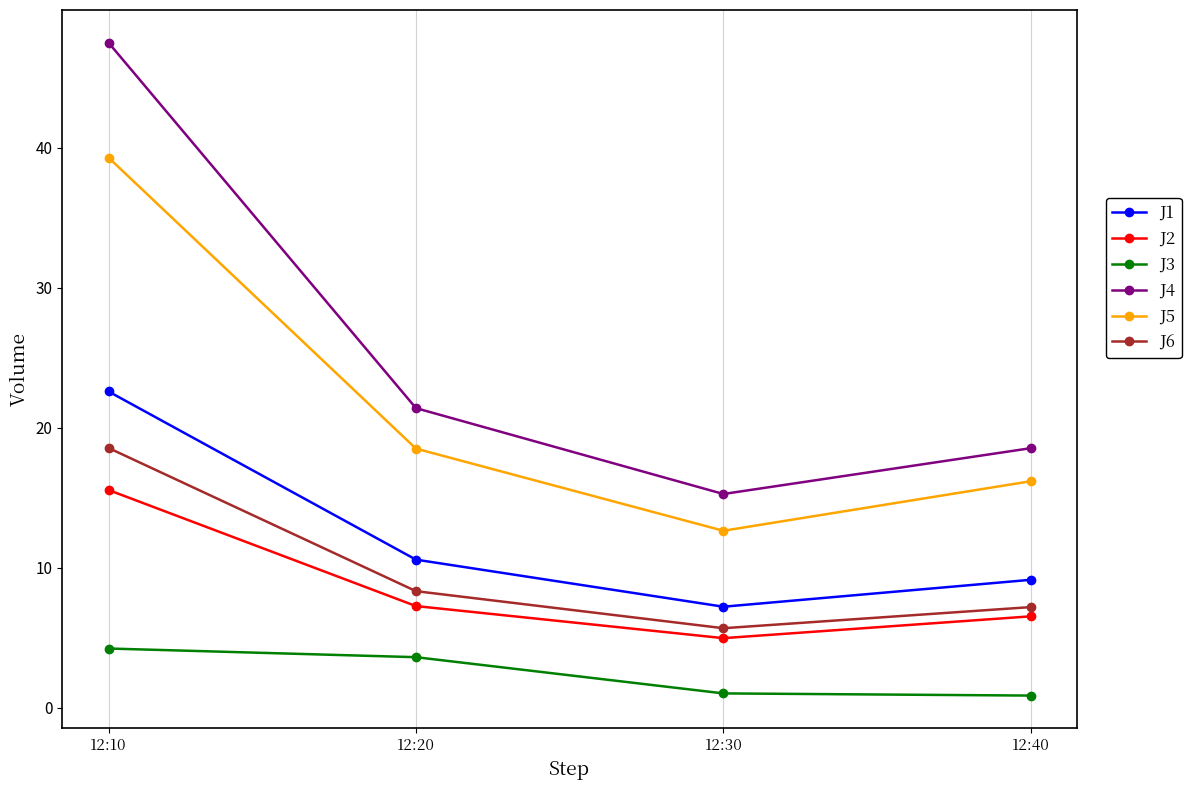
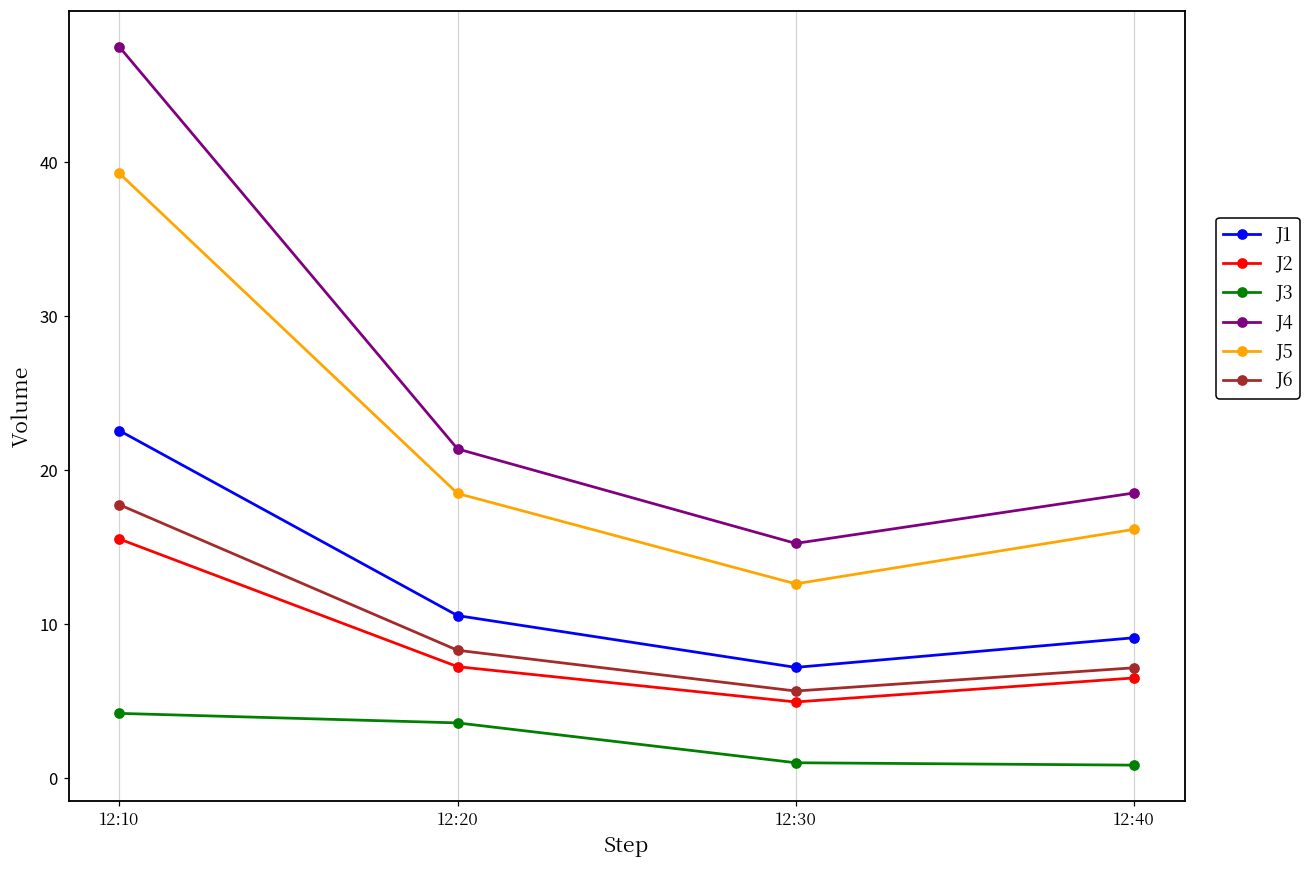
J6, 12:10: 18.5 -> 17.8
